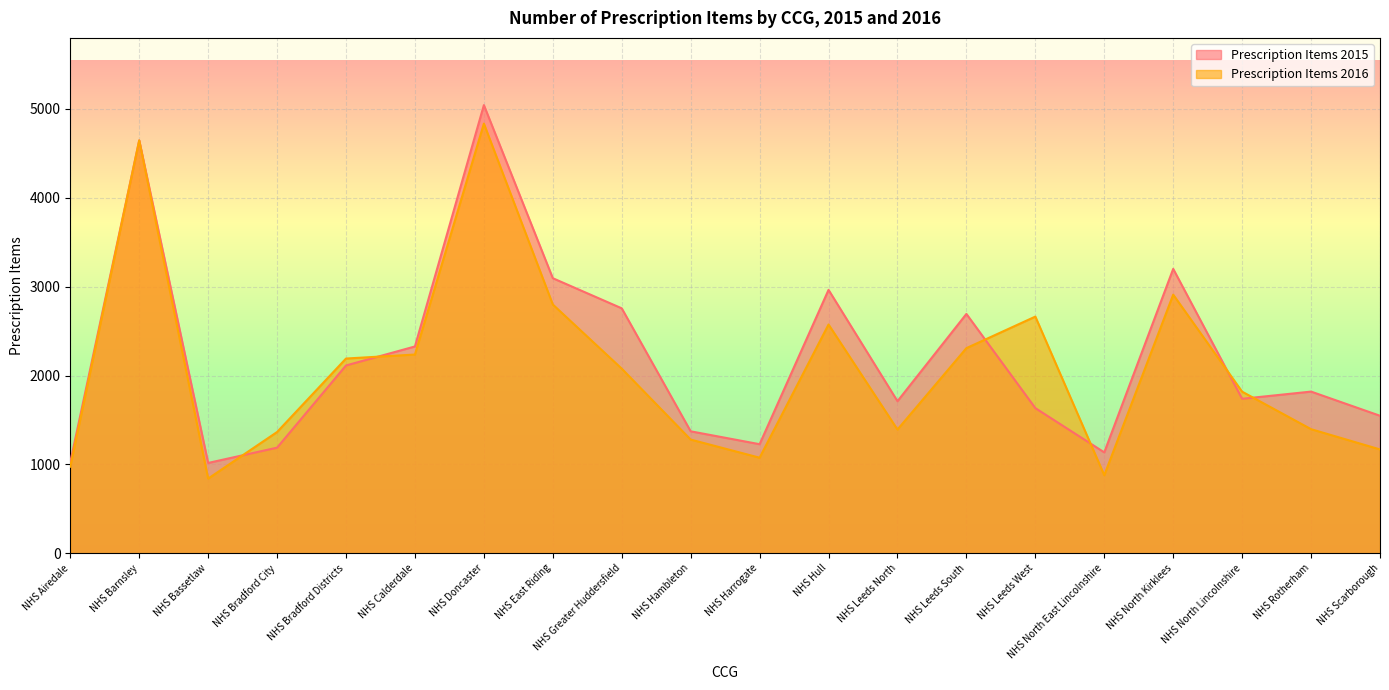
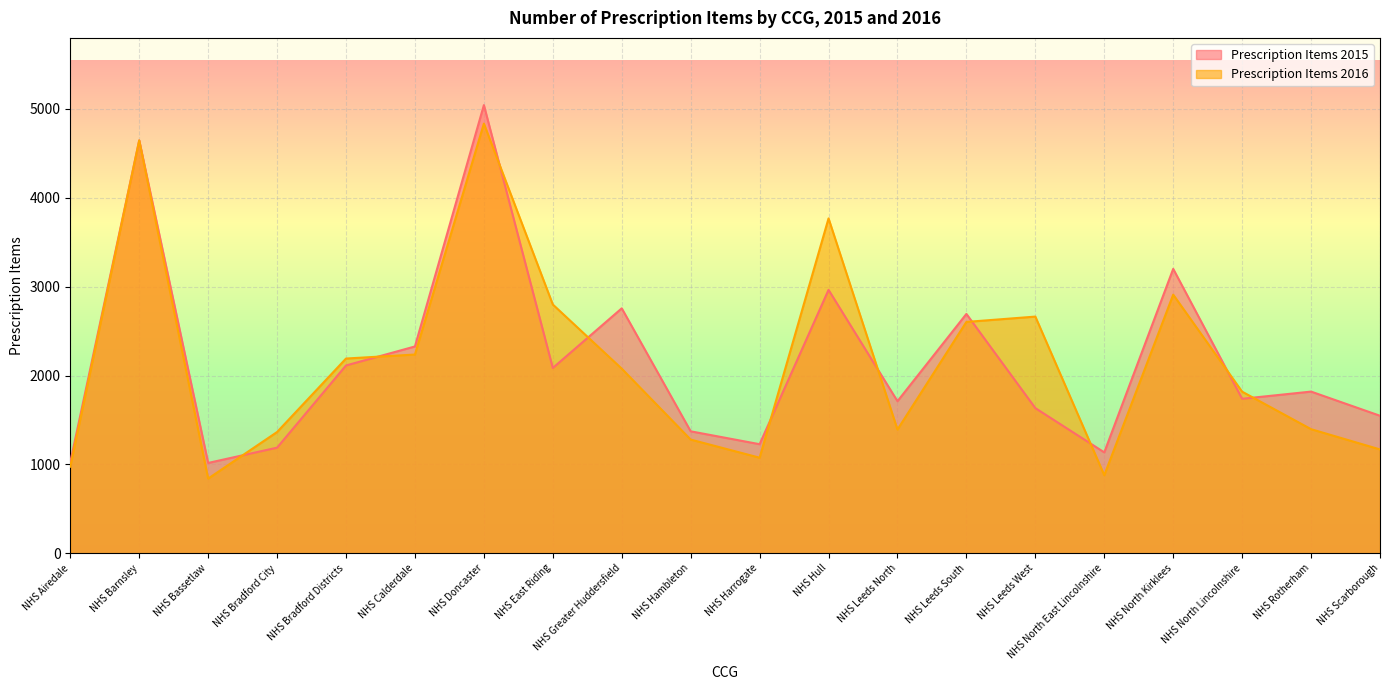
Prescription Items 2015, NHS East Riding: 3100 -> 2100
Prescription Items 2016, NHS Hull: 2600 -> 3800
Prescription Items 2016, NHS Leeds South: 2300 -> 2600
